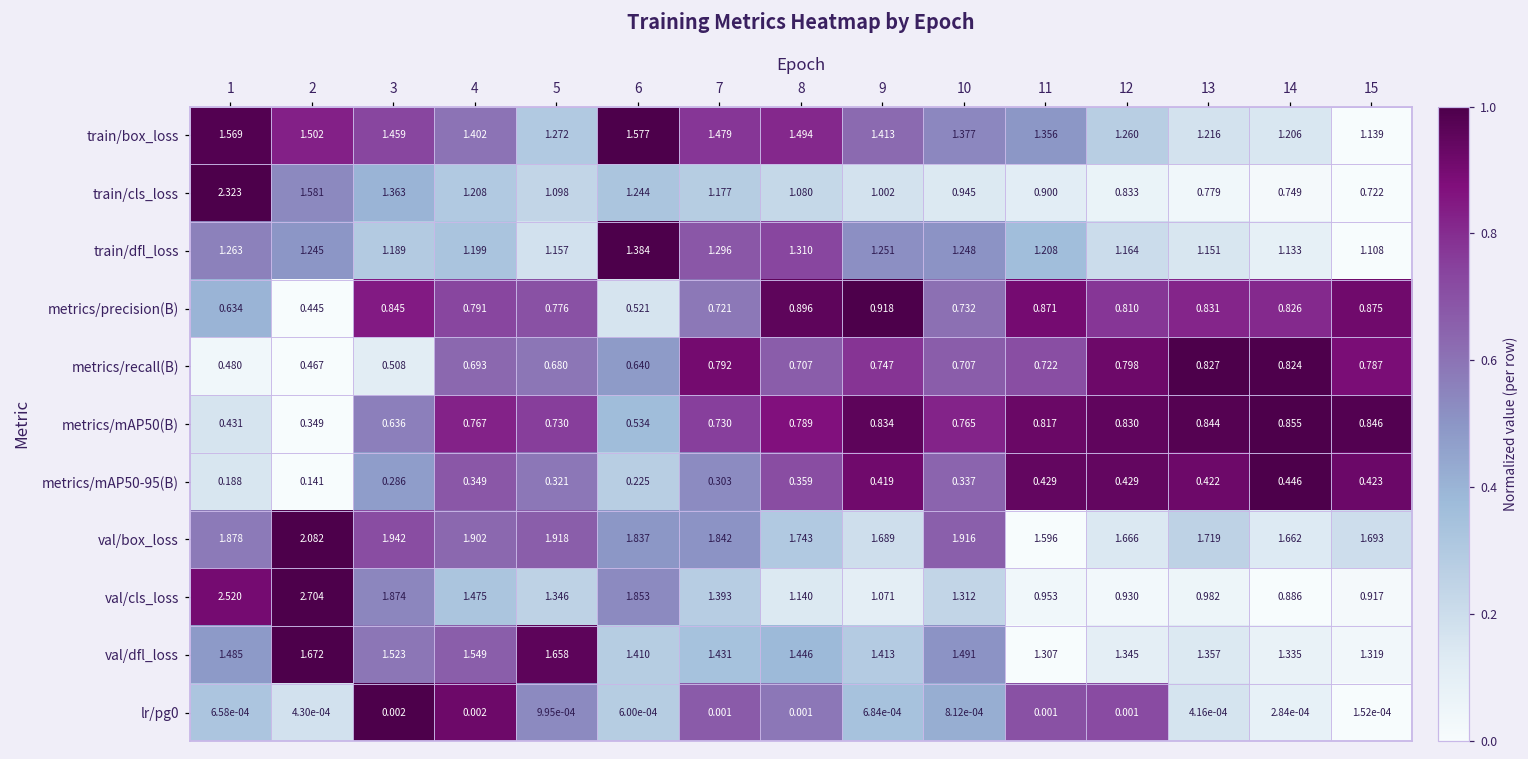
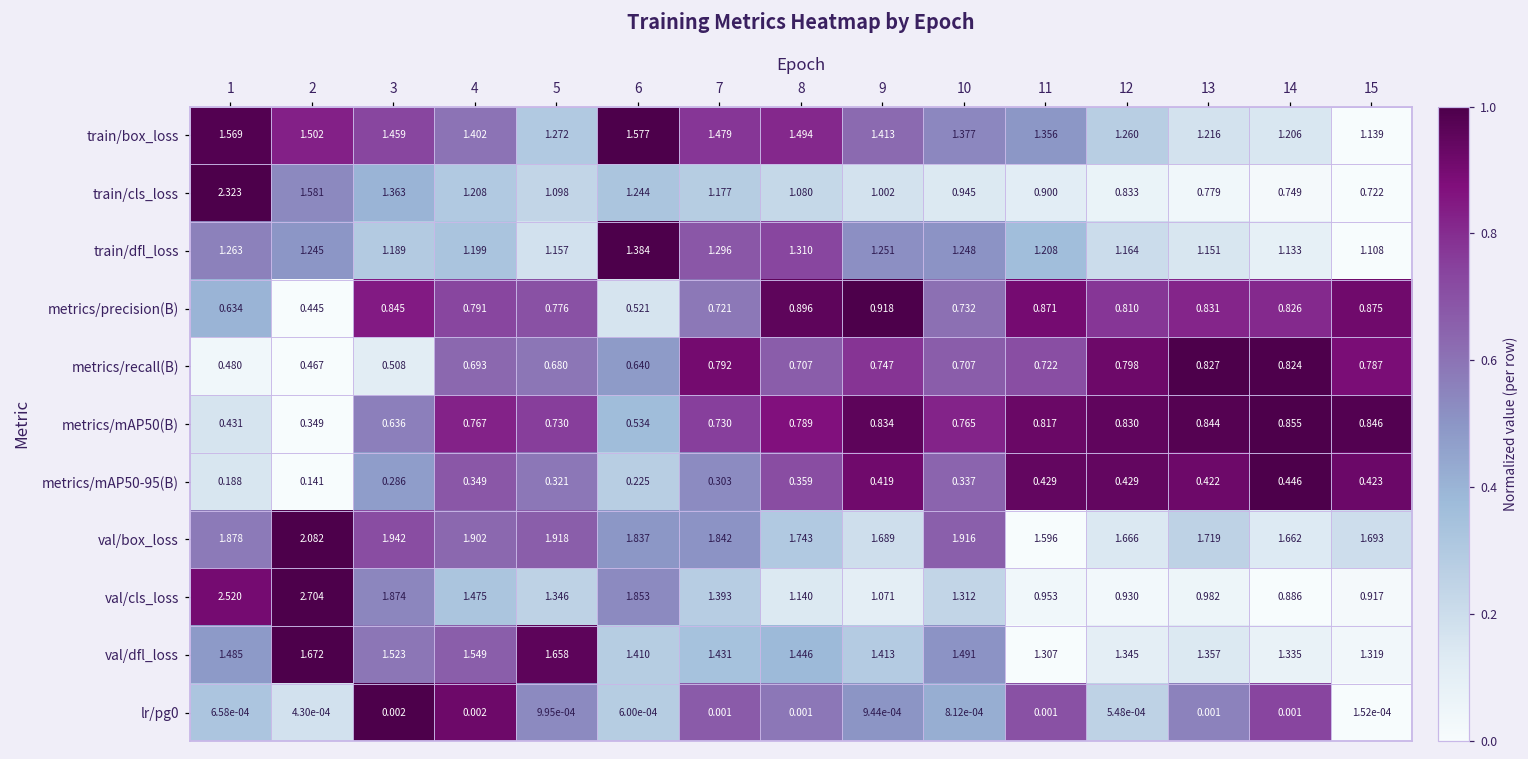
lr/pg0, 9: 6.84e-04 -> 9.44e-04
lr/pg0, 12: 0.001 -> 5.48e-04
lr/pg0, 13: 4.16e-04 -> 0.001
lr/pg0, 14: 2.84e-04 -> 0.001
